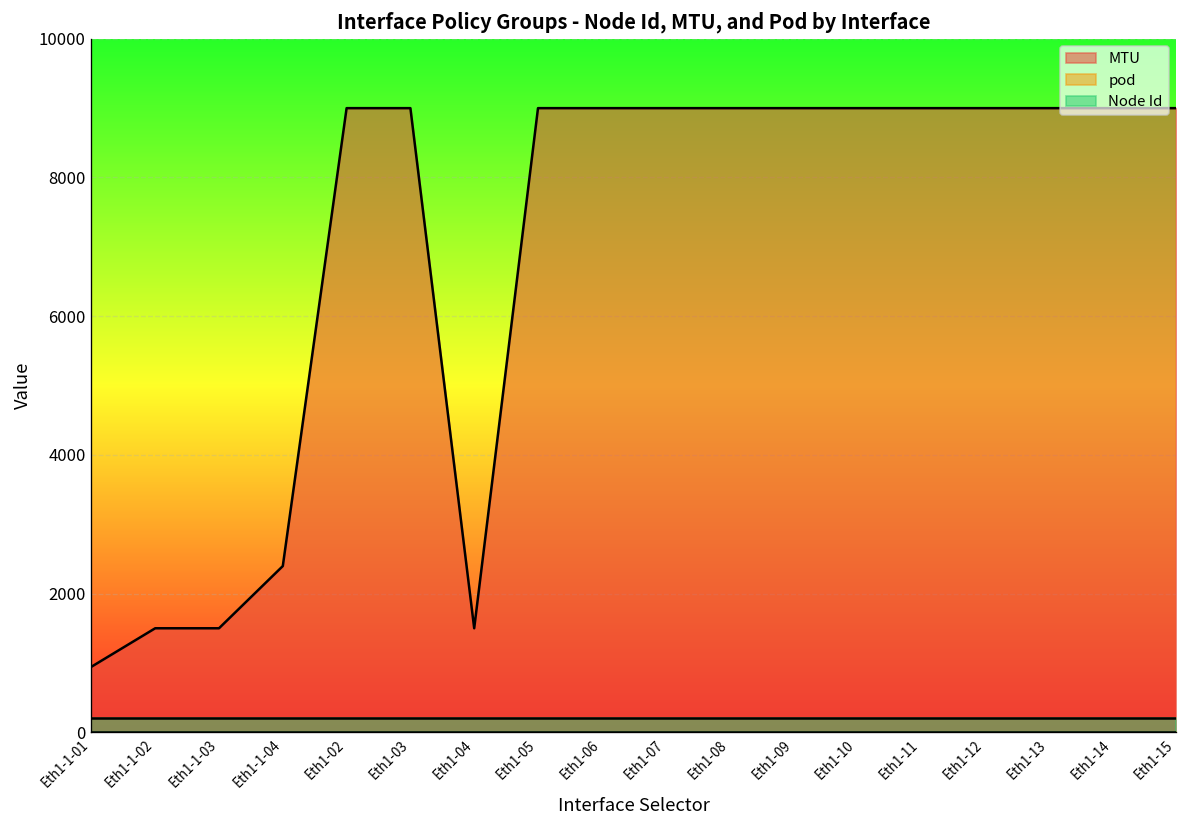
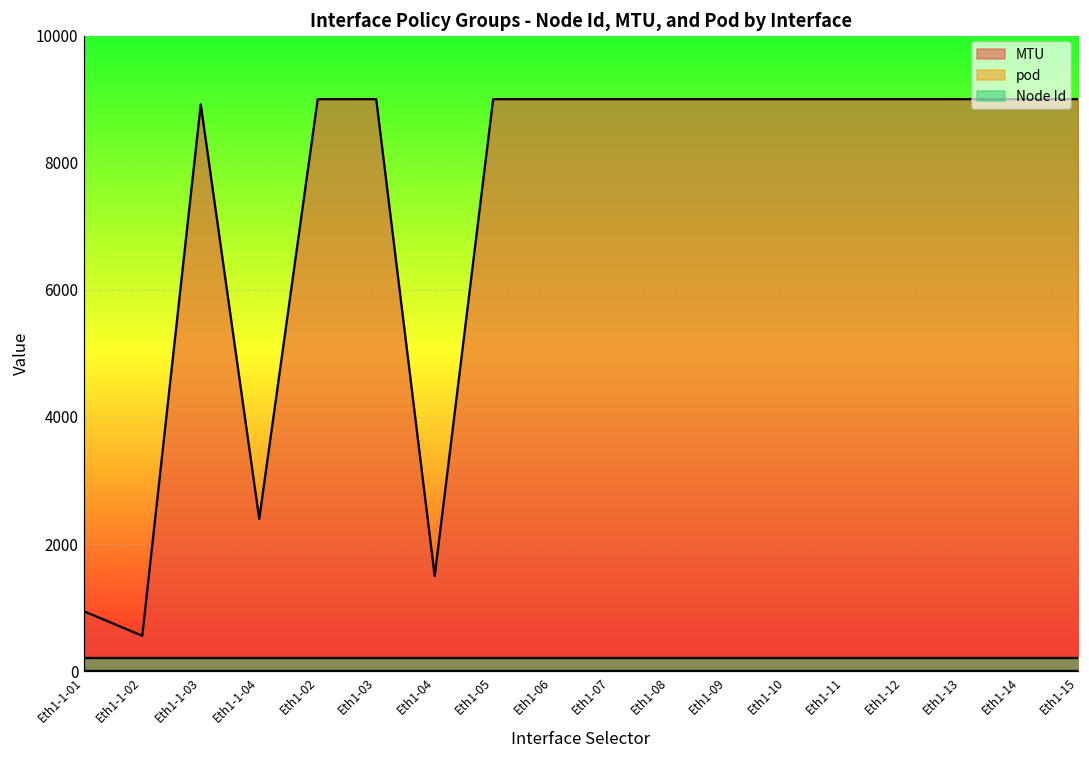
MTU, Eth1-1-02: 1500 -> 600
MTU, Eth1-1-03: 1500 -> 8900
